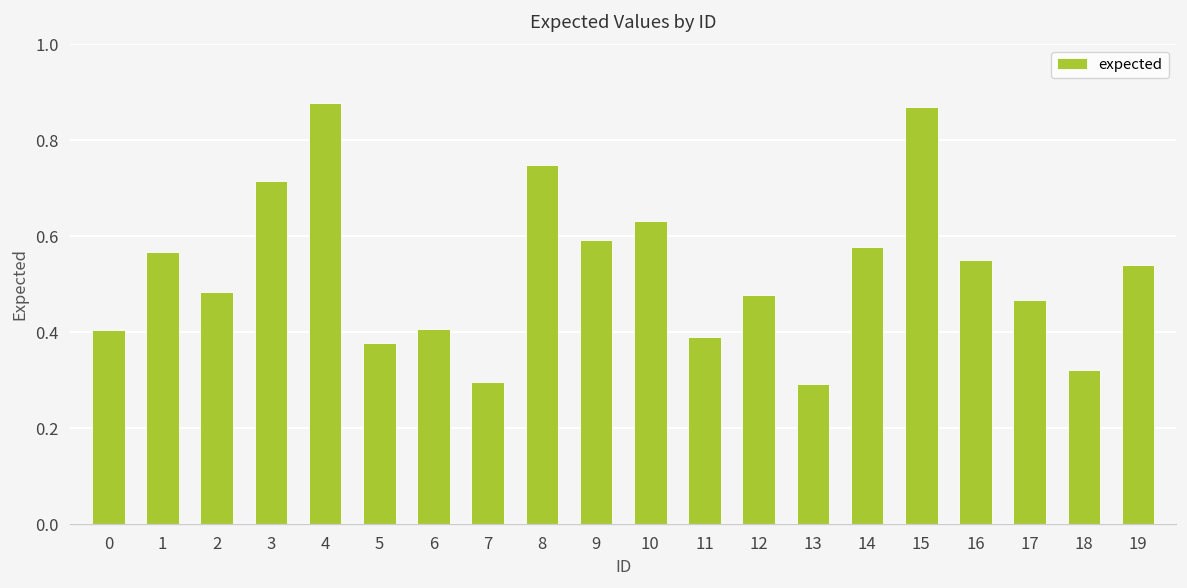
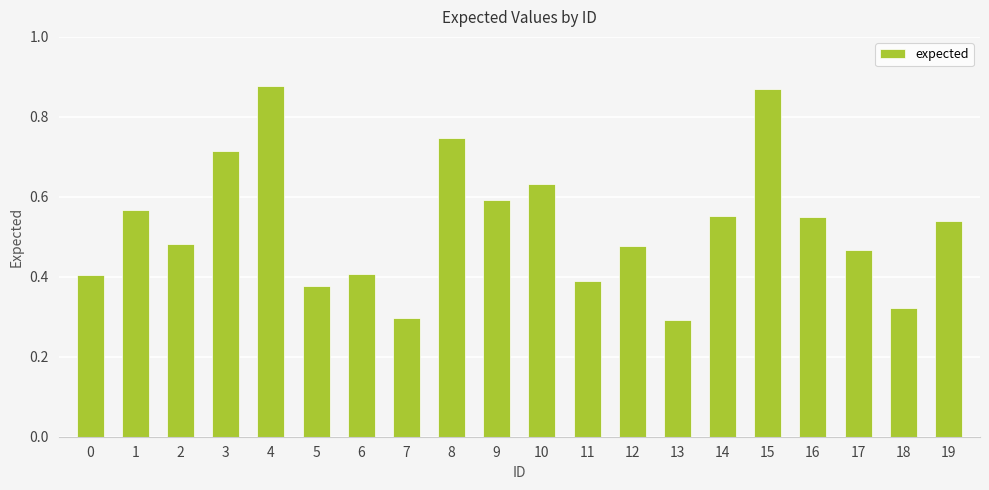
14: 0.58 -> 0.55
